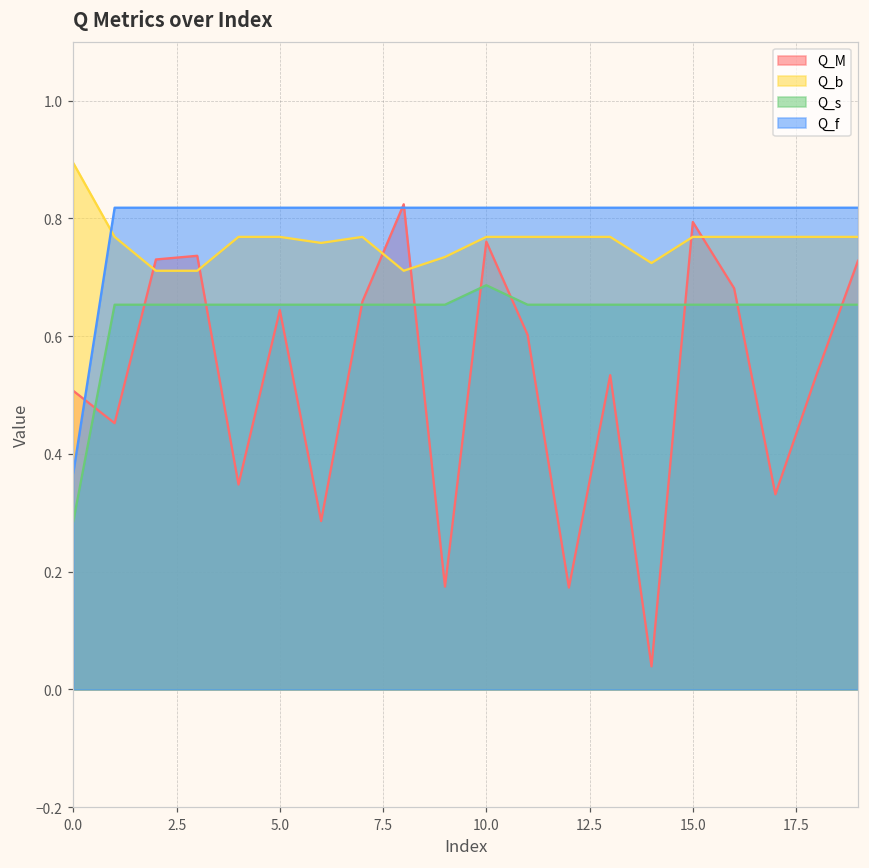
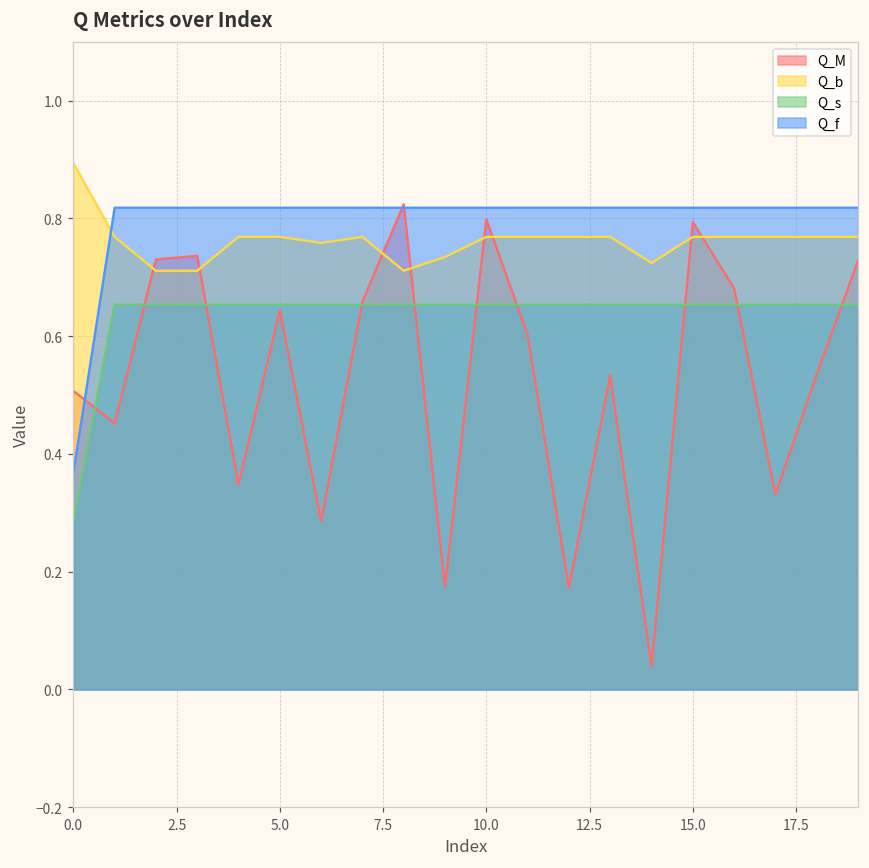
Q_M, 10.0: 0.76 -> 0.80
Q_s, 10.0: 0.69 -> 0.65
